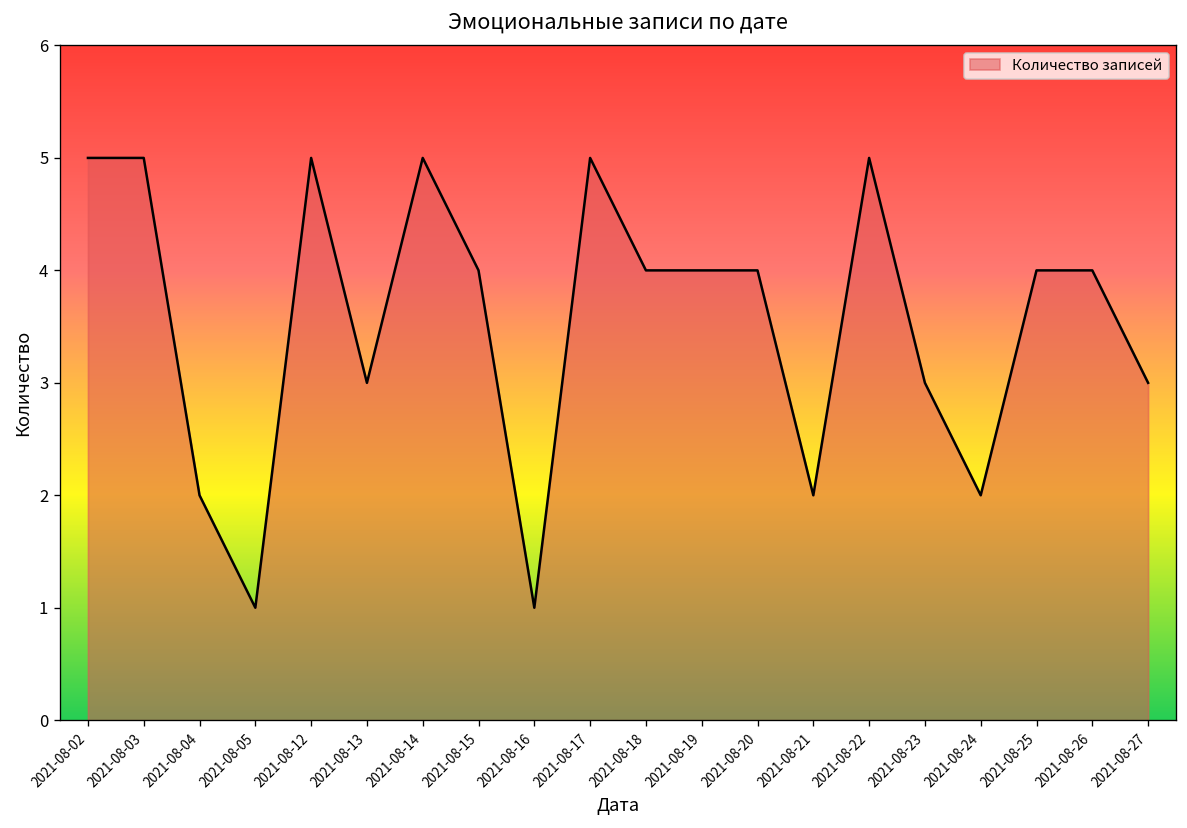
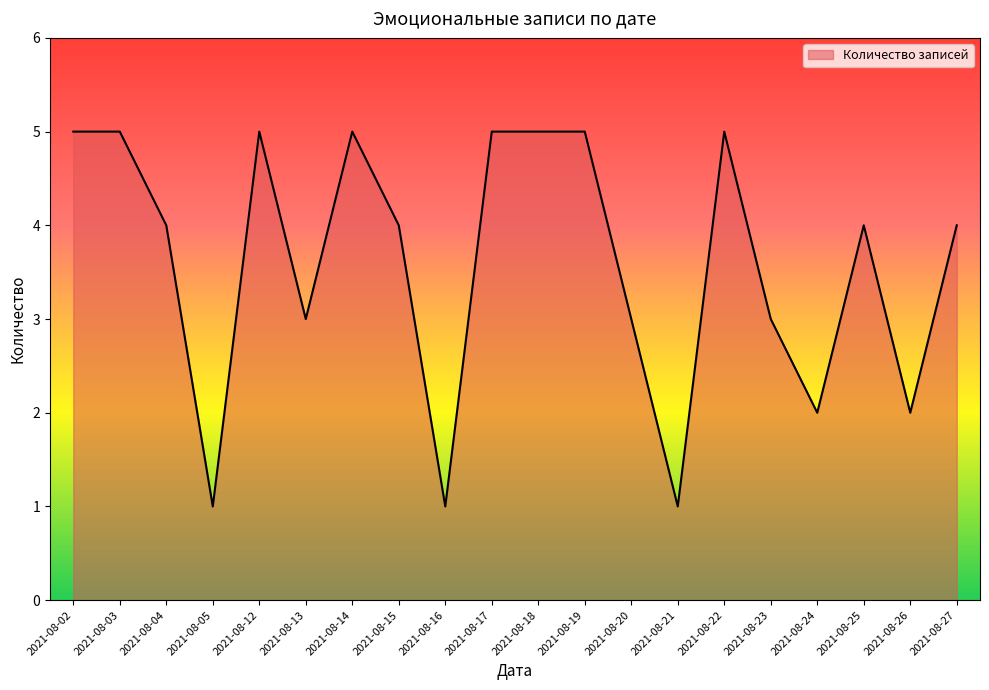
2021-08-04: 2 -> 4
2021-08-18: 4 -> 5
2021-08-19: 4 -> 5
2021-08-20: 4 -> 3
2021-08-21: 2 -> 1
2021-08-26: 4 -> 2
2021-08-27: 3 -> 4
